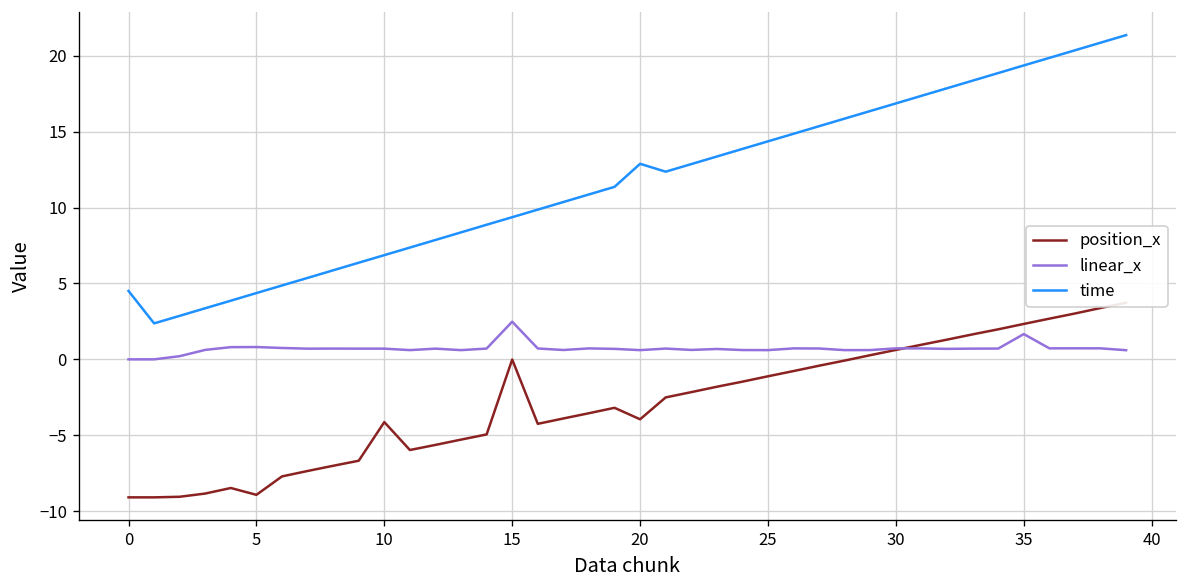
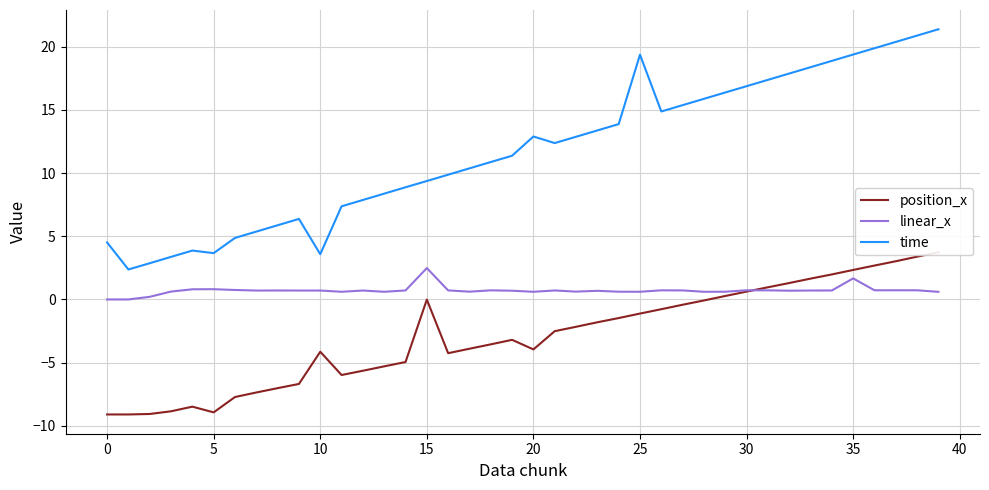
time, 5: 4.4 -> 3.7
time, 10: 6.9 -> 3.6
time, 25: 14.4 -> 19.4
